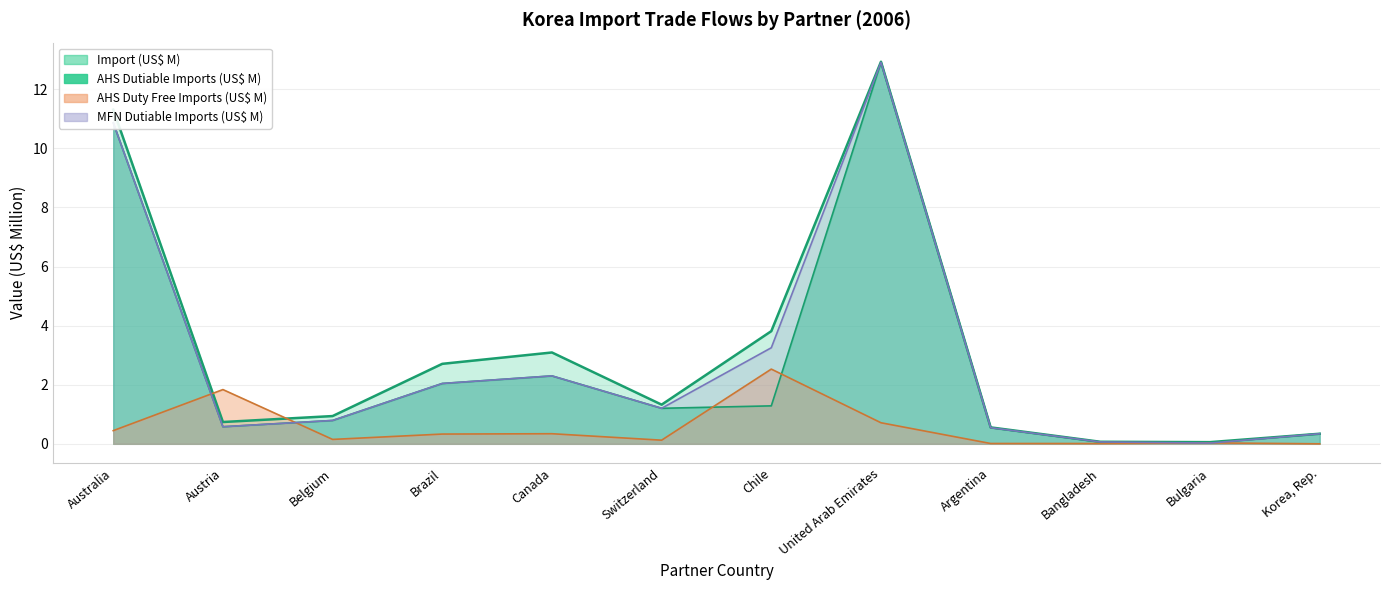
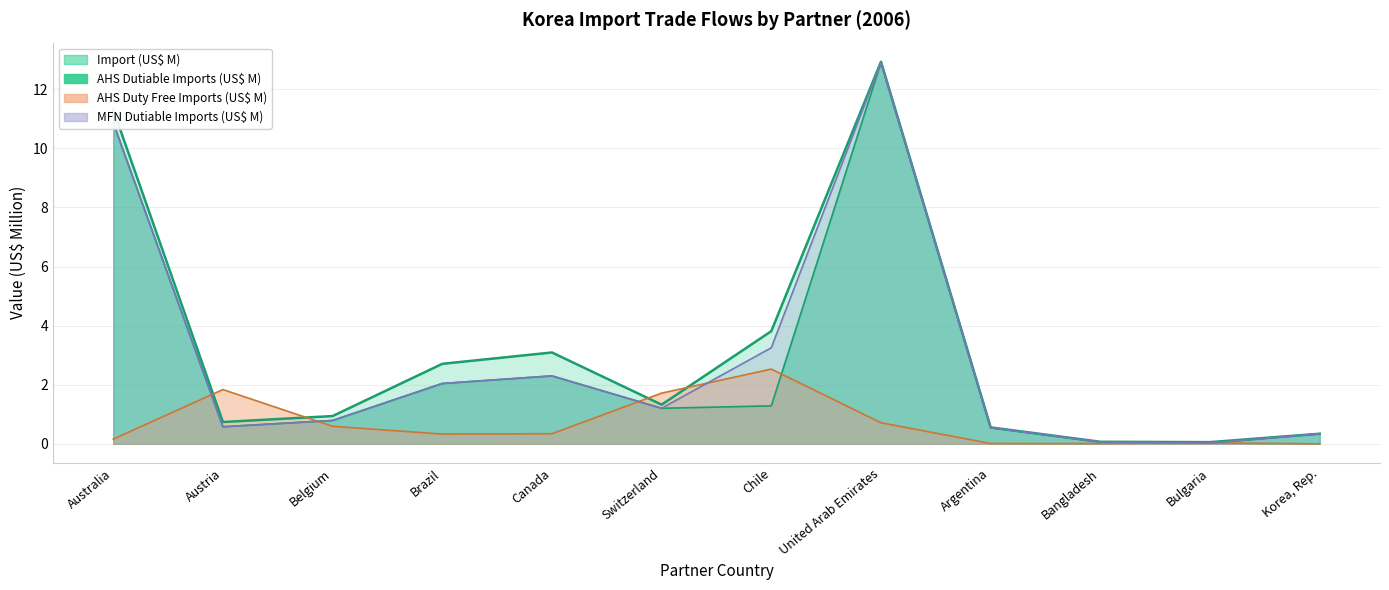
AHS Duty Free Imports (US$ M), Australia: 0.4 -> 0.2
AHS Duty Free Imports (US$ M), Belgium: 0.1 -> 0.6
AHS Duty Free Imports (US$ M), Switzerland: 0.1 -> 1.7
